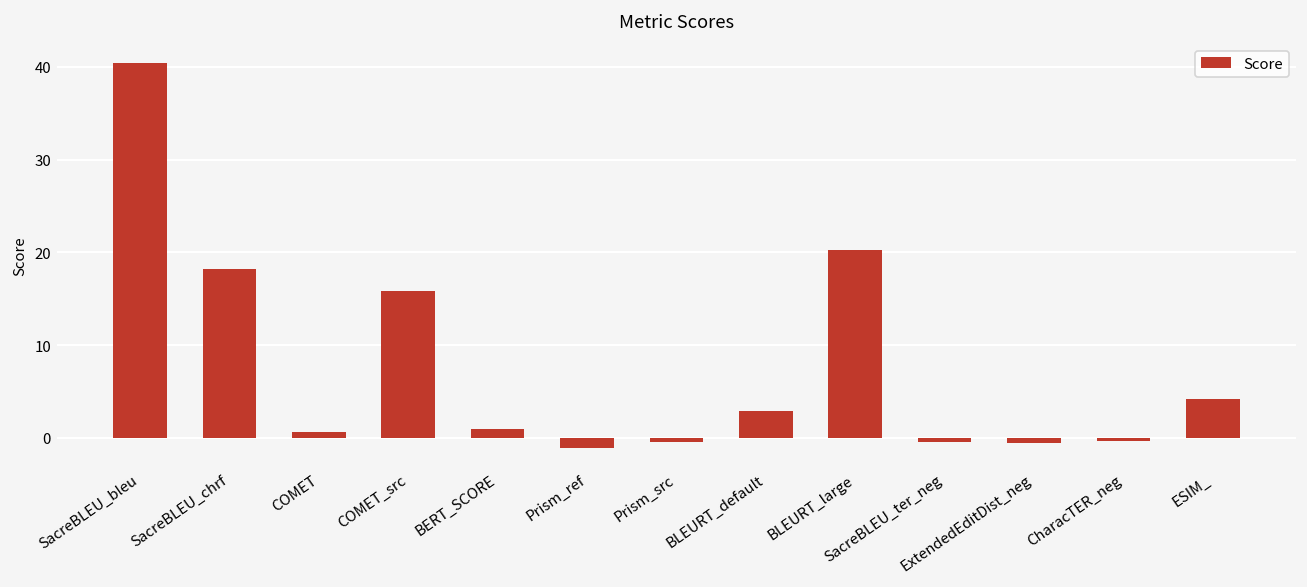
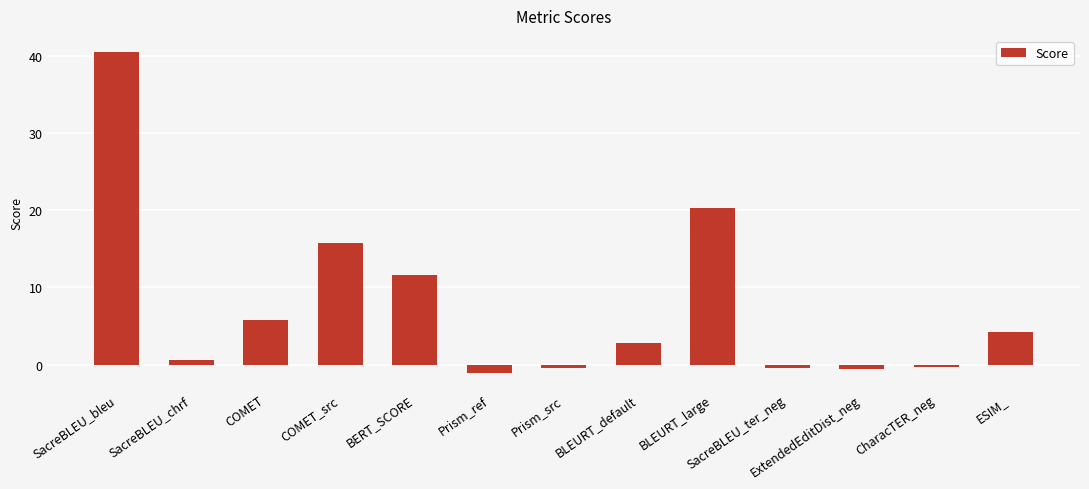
SacreBLEU_chrf: 18 -> 1
COMET: 1 -> 6
BERT_SCORE: 1 -> 12
